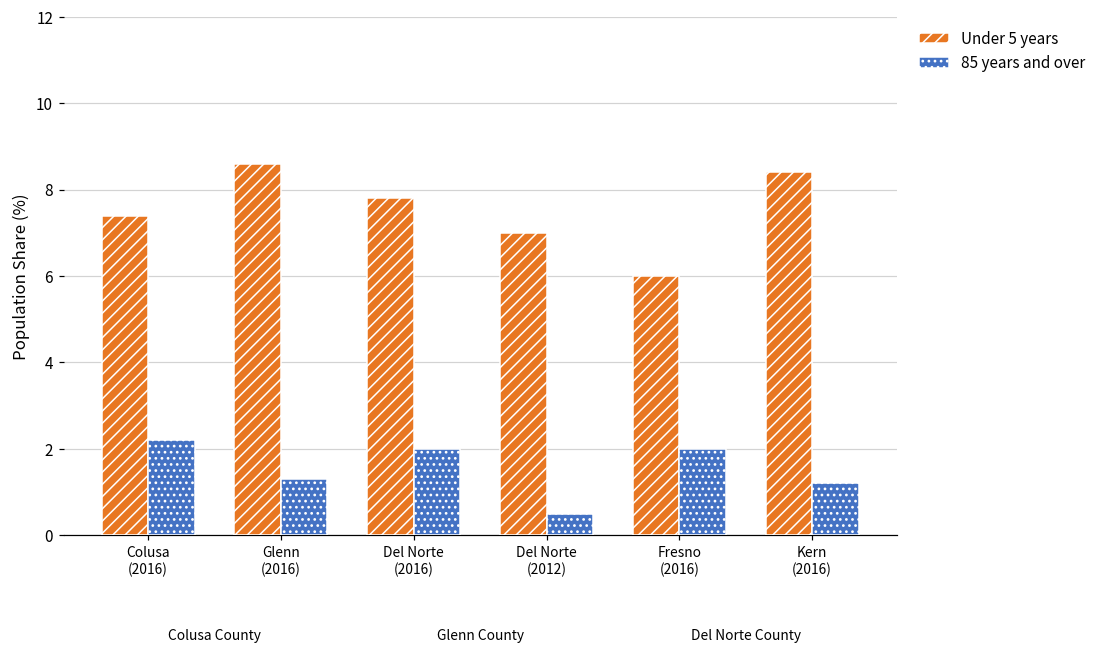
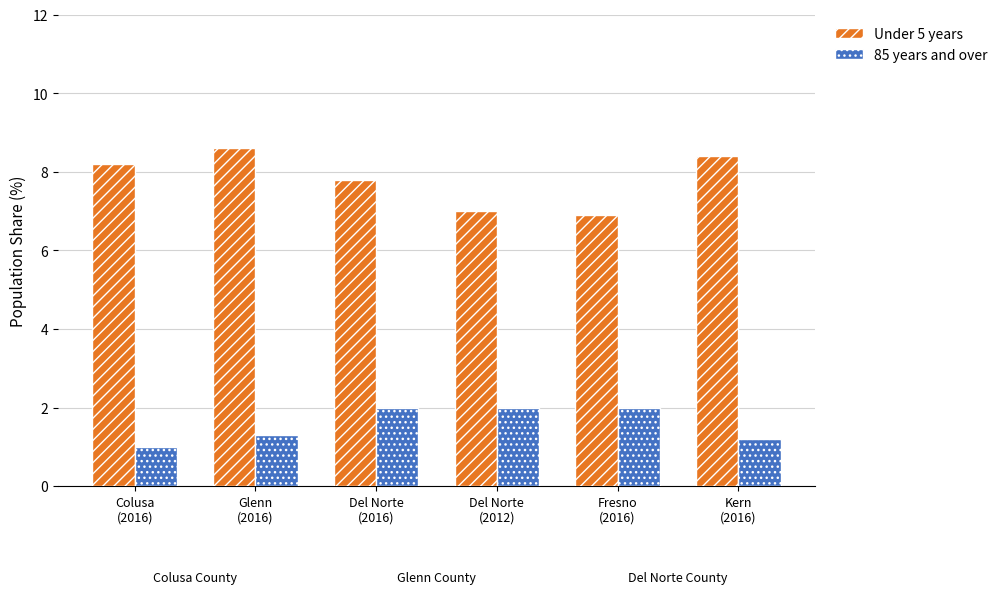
Under 5 years, Colusa (2016): 7.4 -> 8.2
85 years and over, Colusa (2016): 2.2 -> 1.0
85 years and over, Del Norte (2012): 0.5 -> 2.0
Under 5 years, Fresno (2016): 6.0 -> 6.9
